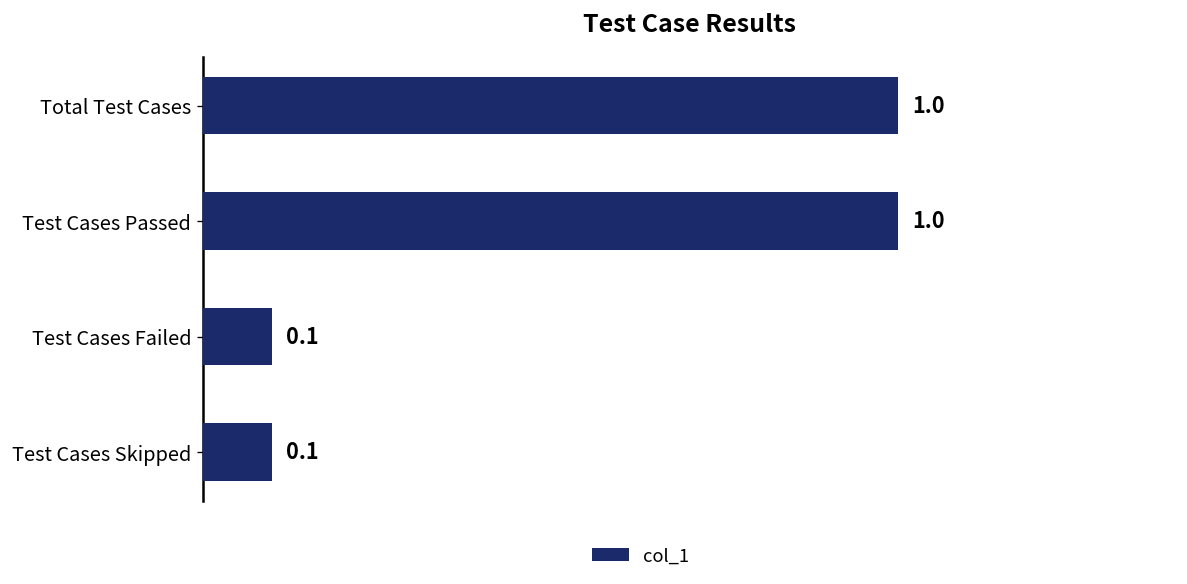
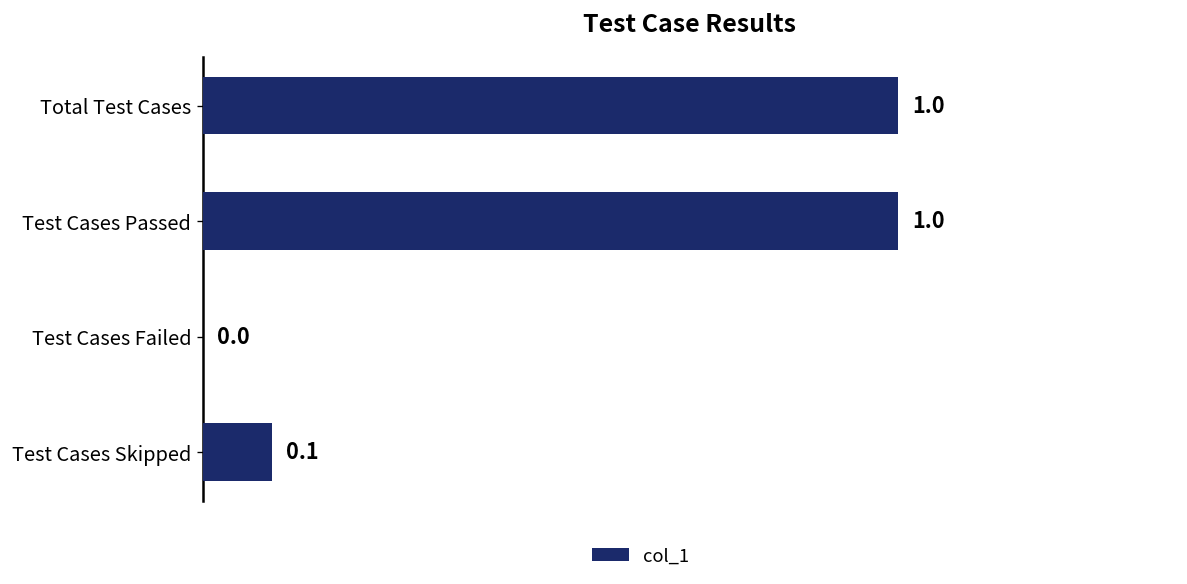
Test Cases Failed: 0.1 -> 0.0
